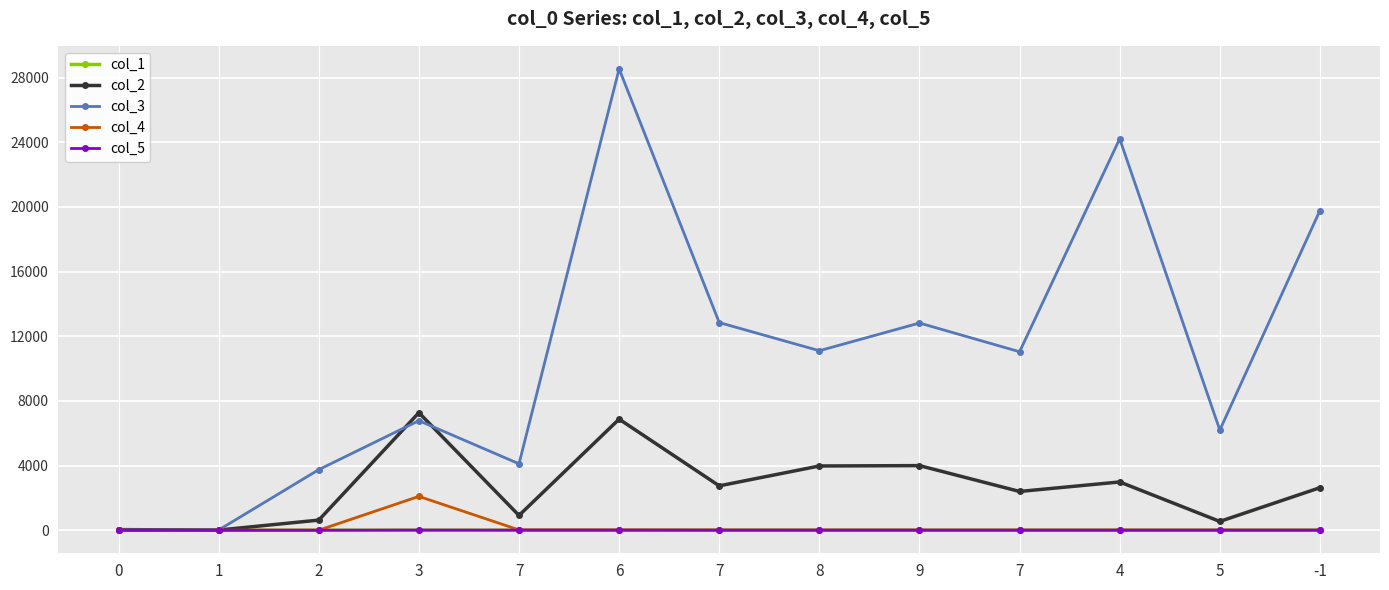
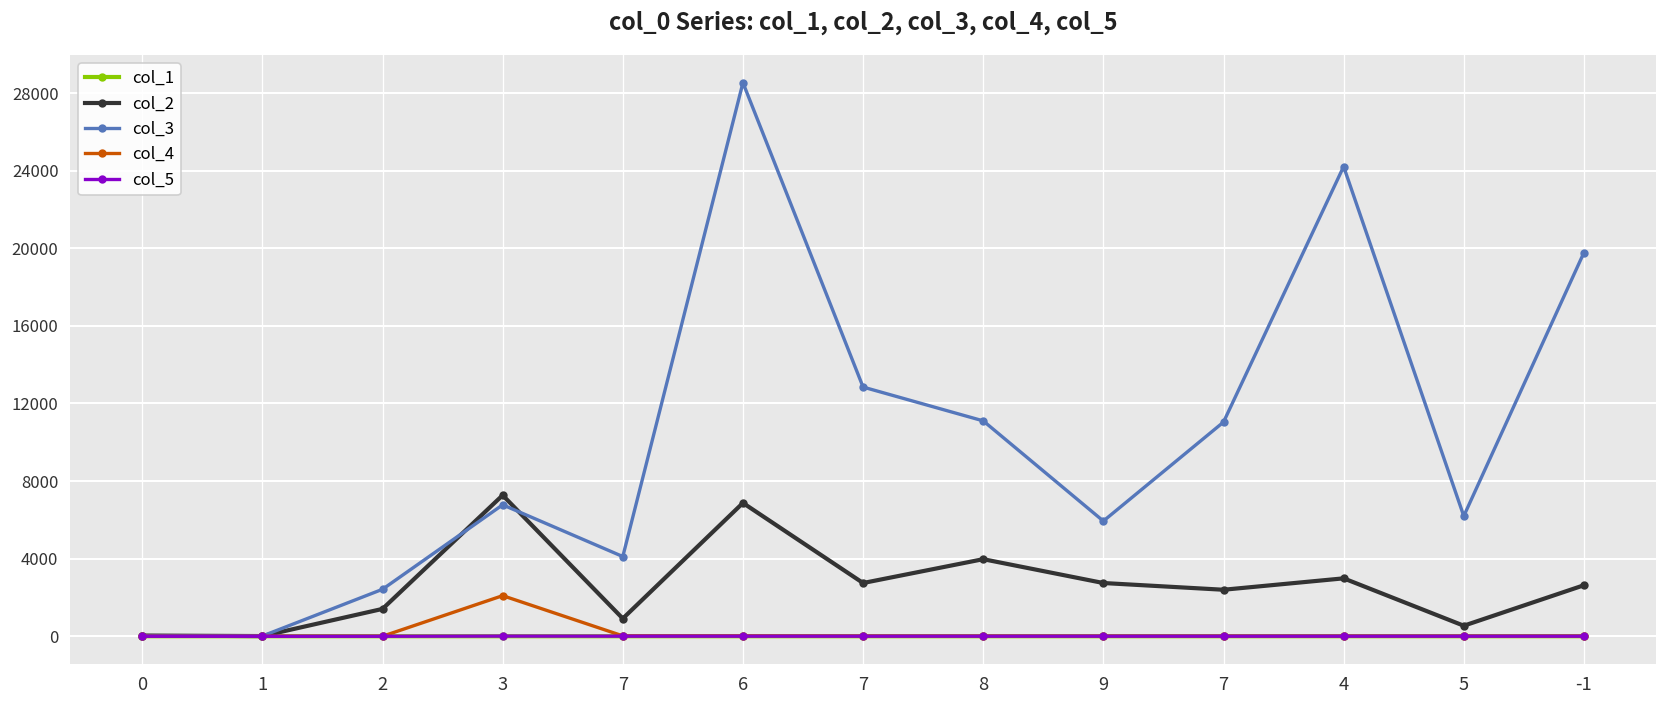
col_2, 2: 600 -> 1400
col_3, 2: 3700 -> 2400
col_2, 9: 4000 -> 2700
col_3, 9: 12800 -> 5900
